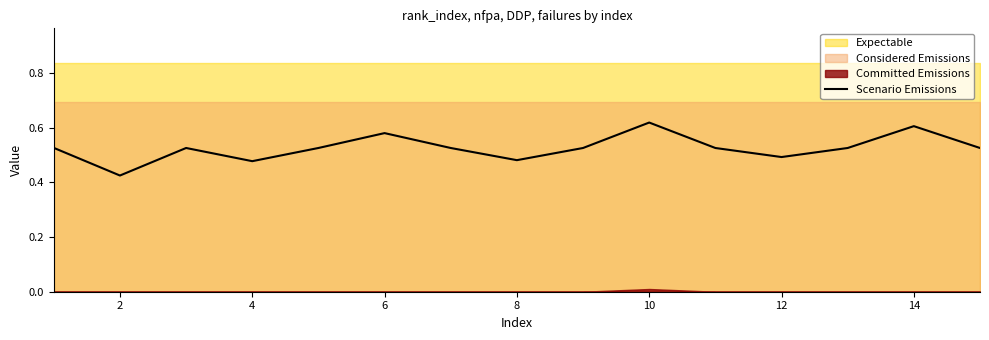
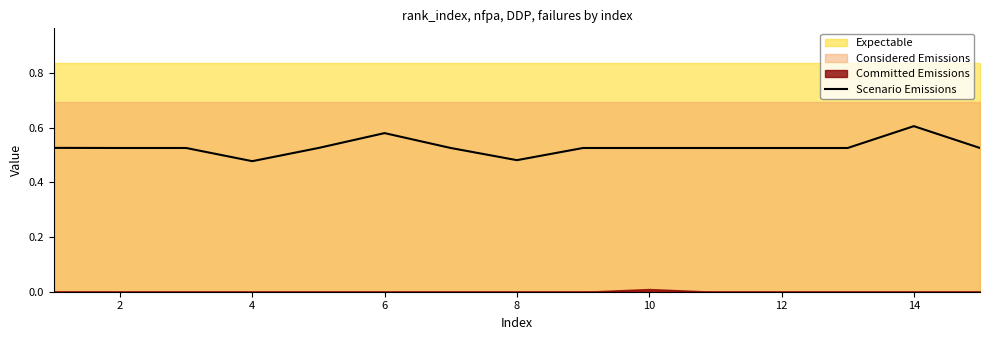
Scenario Emissions, 2: 0.43 -> 0.53
Scenario Emissions, 10: 0.62 -> 0.53
Scenario Emissions, 12: 0.49 -> 0.53
